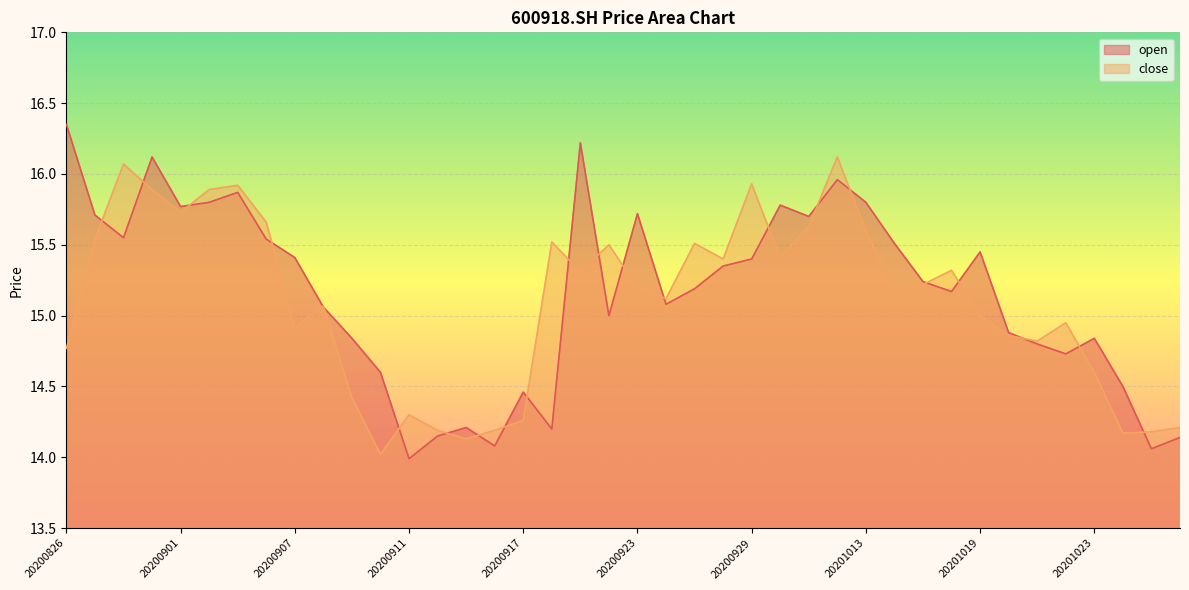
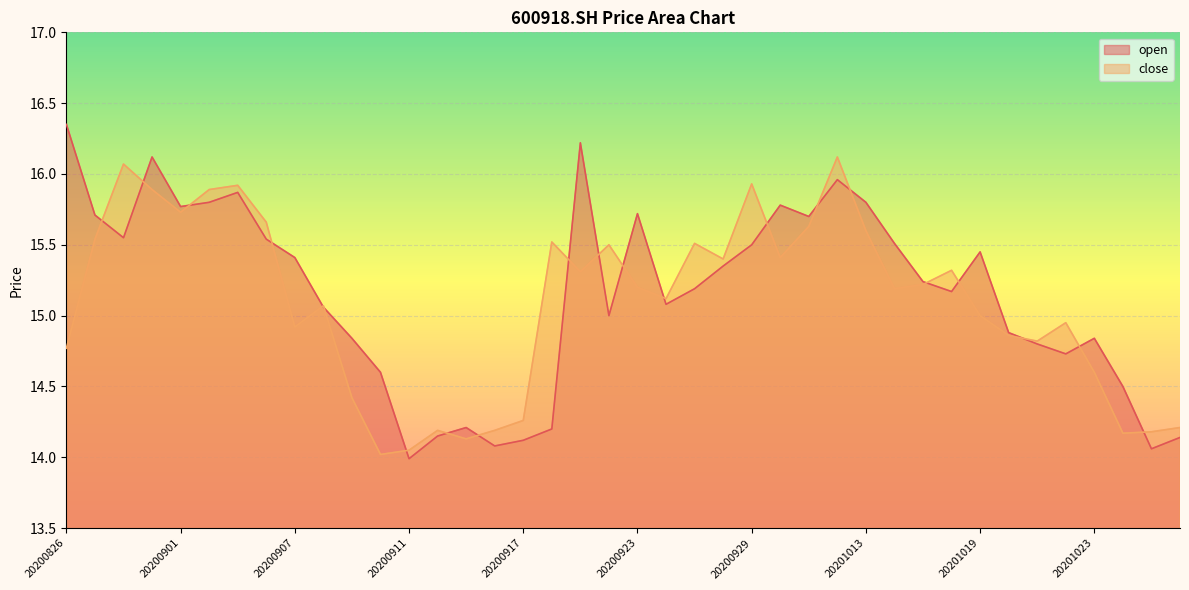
close, 20200911: 14.30 -> 14.05
open, 20200917: 14.46 -> 14.12
open, 20200929: 15.4 -> 15.5
